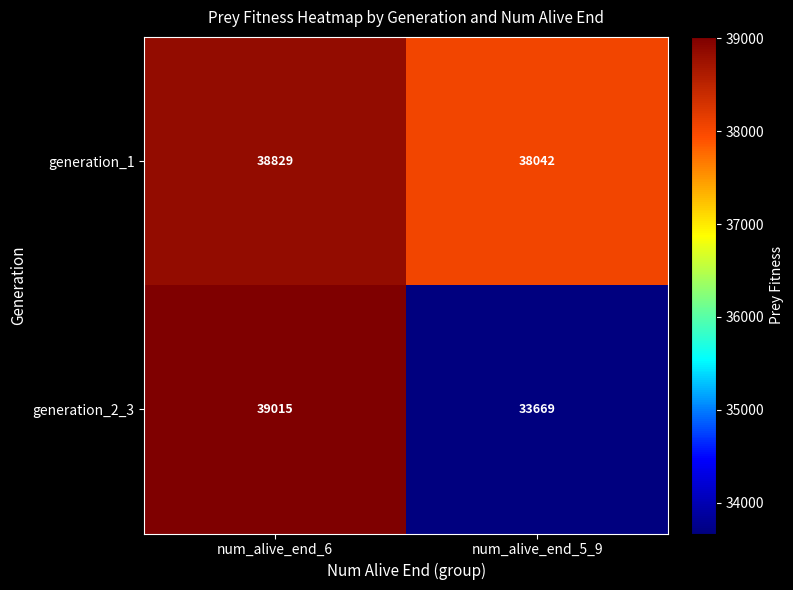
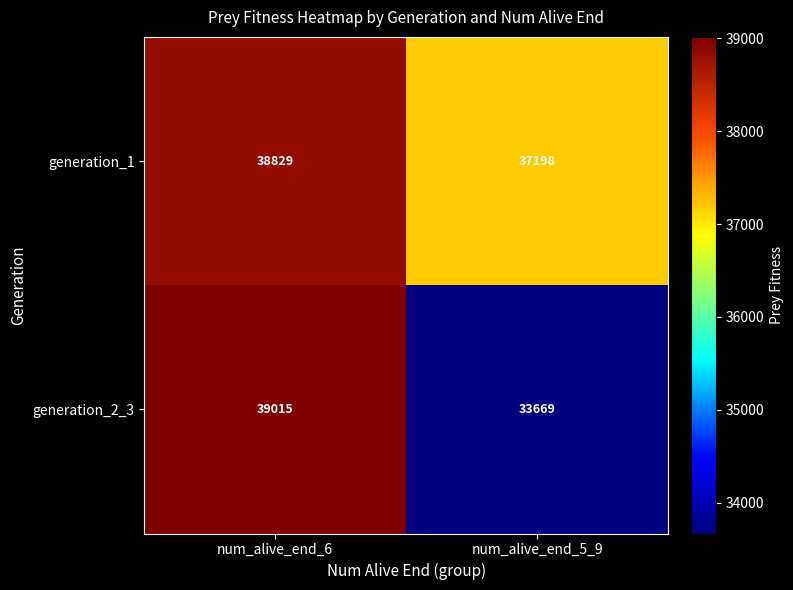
generation_1, num_alive_end_5_9: 38042 -> 37198
